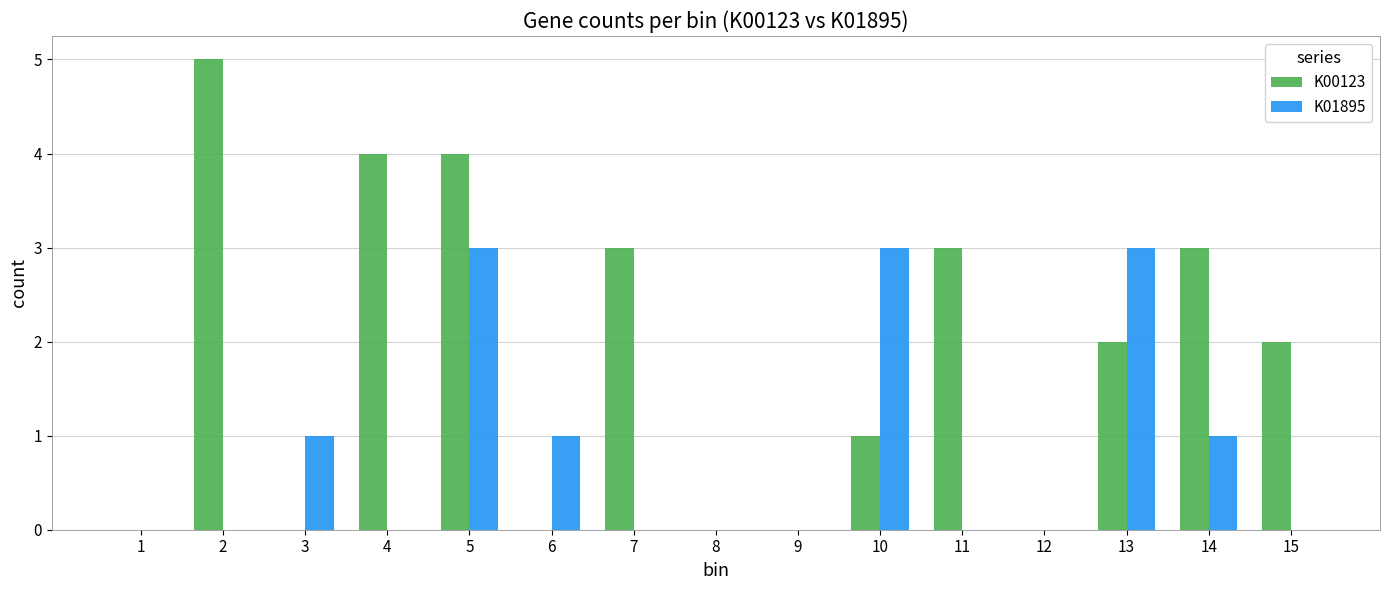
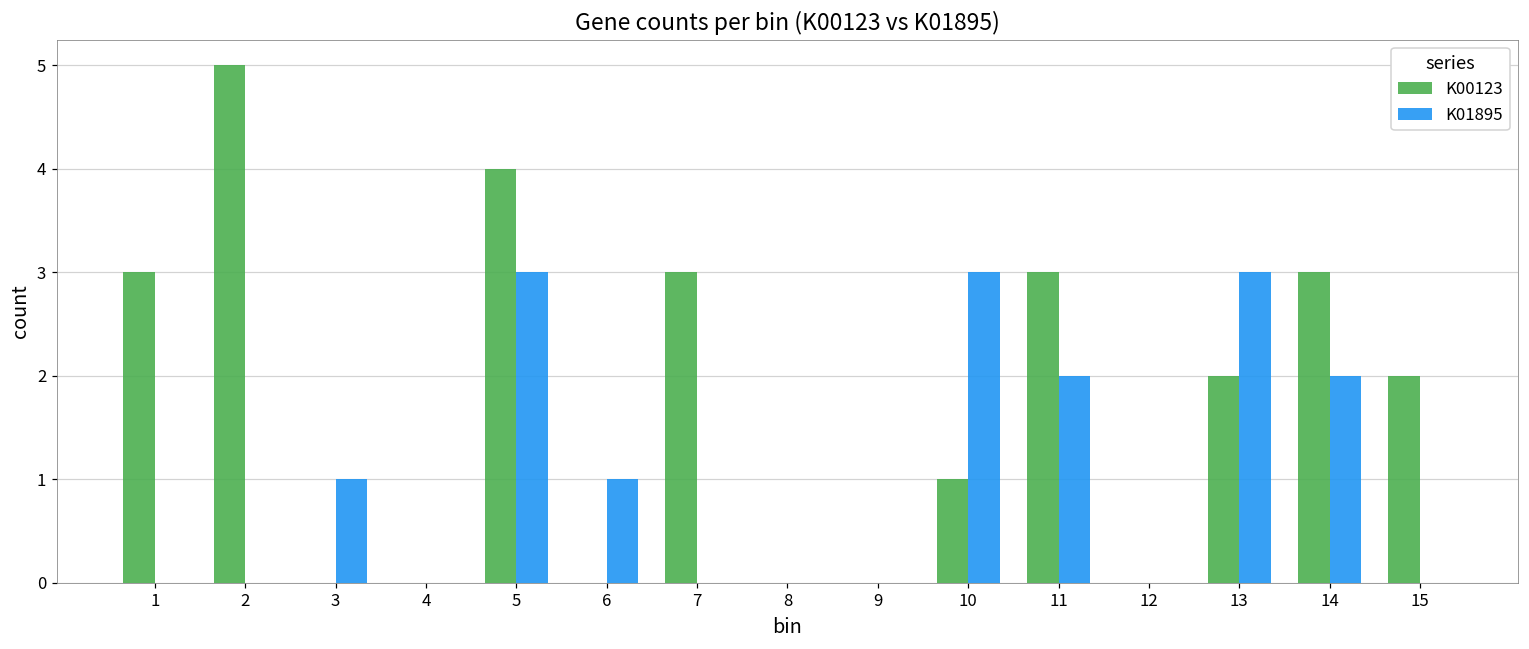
K00123, 1: 0 -> 3
K00123, 4: 4 -> 0
K01895, 11: 0 -> 2
K01895, 14: 1 -> 2
